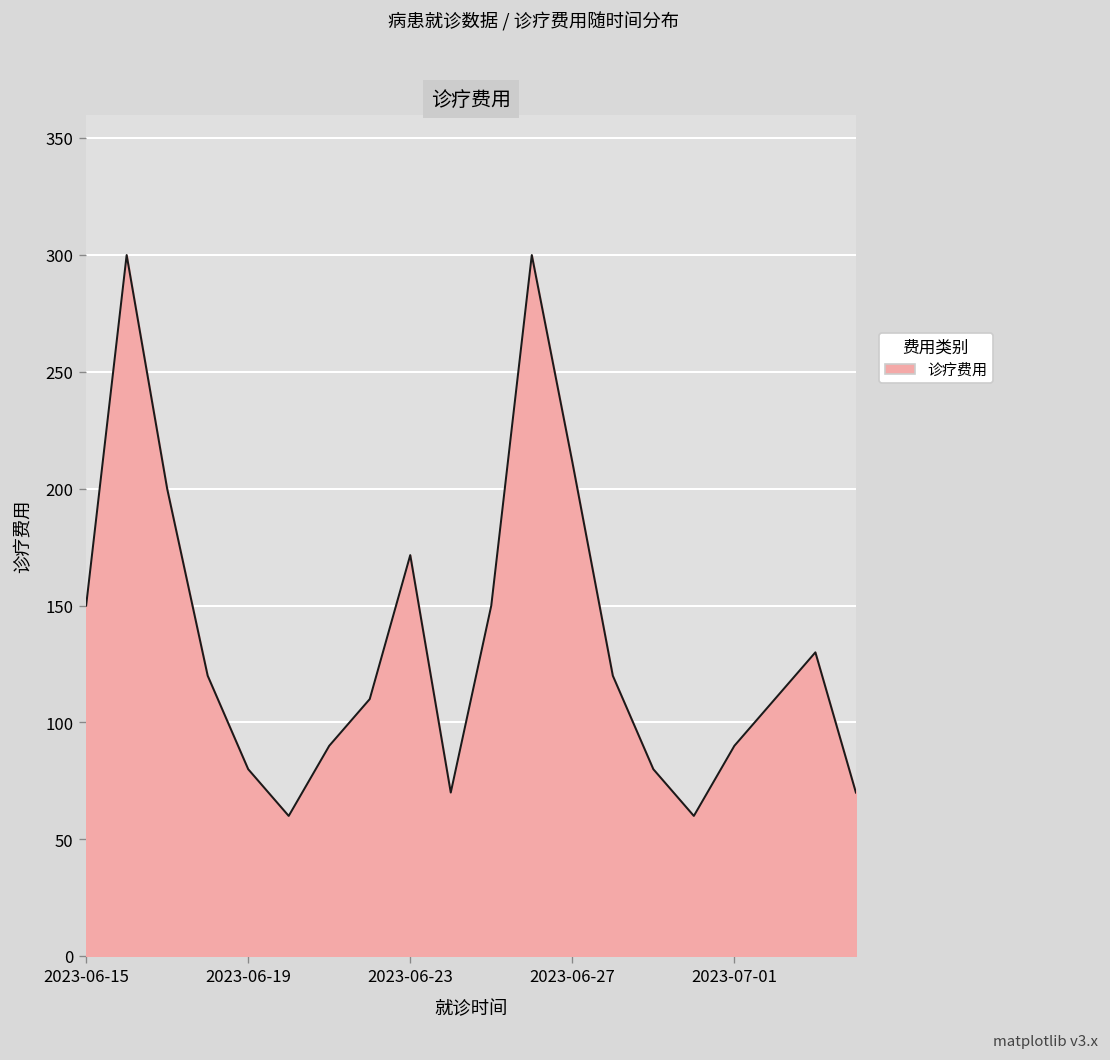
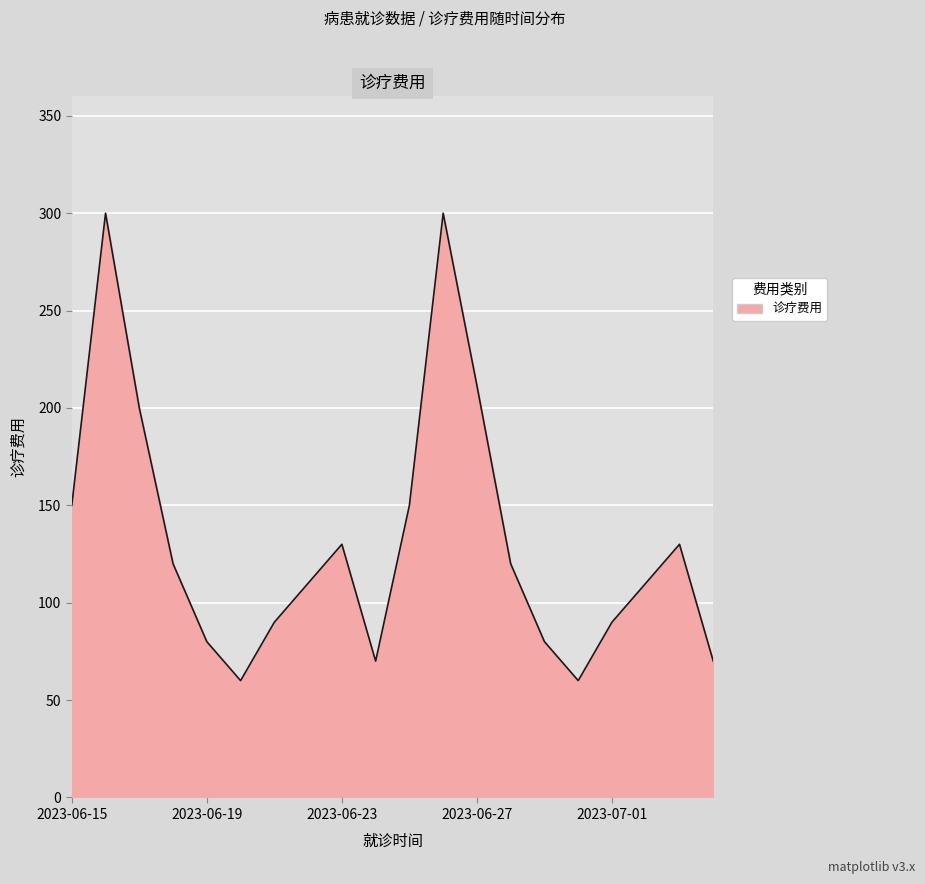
2023-06-23: 172 -> 130
